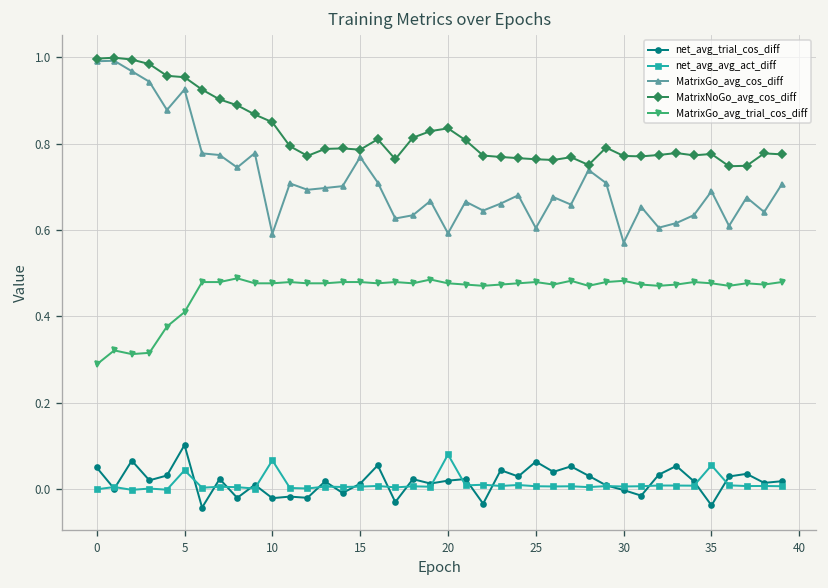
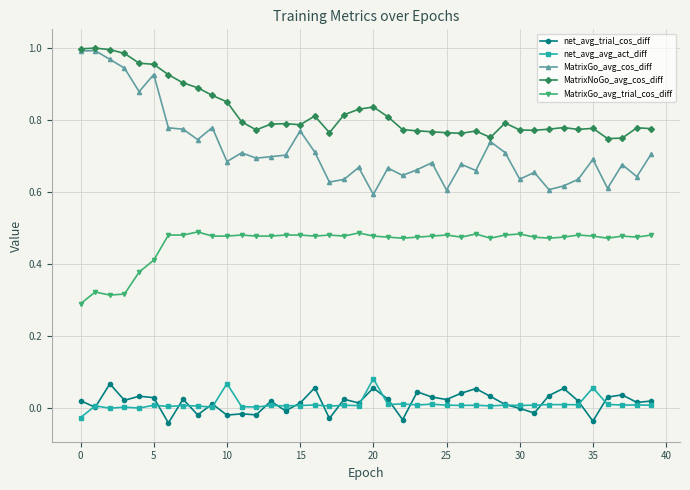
net_avg_trial_cos_diff, 0: 0.05 -> 0.02
net_avg_avg_act_diff, 0: 0.00 -> -0.03
net_avg_trial_cos_diff, 5: 0.10 -> 0.03
net_avg_avg_act_diff, 5: 0.04 -> 0.01
MatrixGo_avg_cos_diff, 10: 0.59 -> 0.68
net_avg_trial_cos_diff, 20: 0.02 -> 0.05
net_avg_trial_cos_diff, 25: 0.06 -> 0.02
MatrixGo_avg_cos_diff, 30: 0.57 -> 0.63
